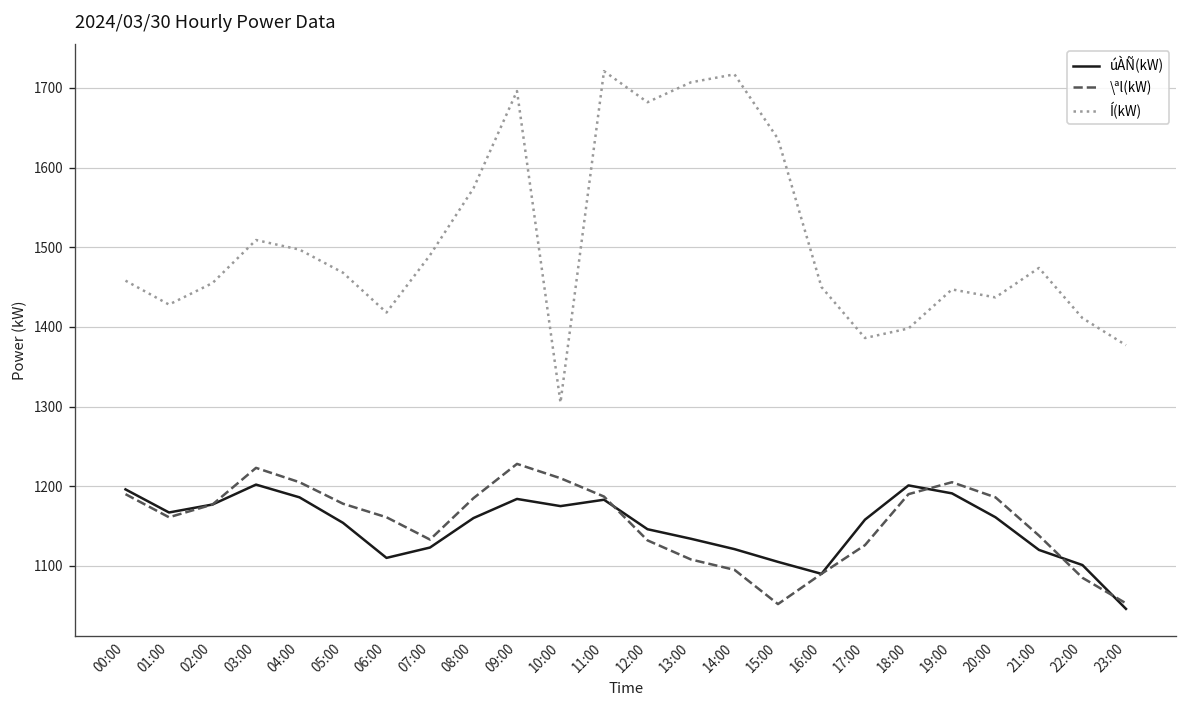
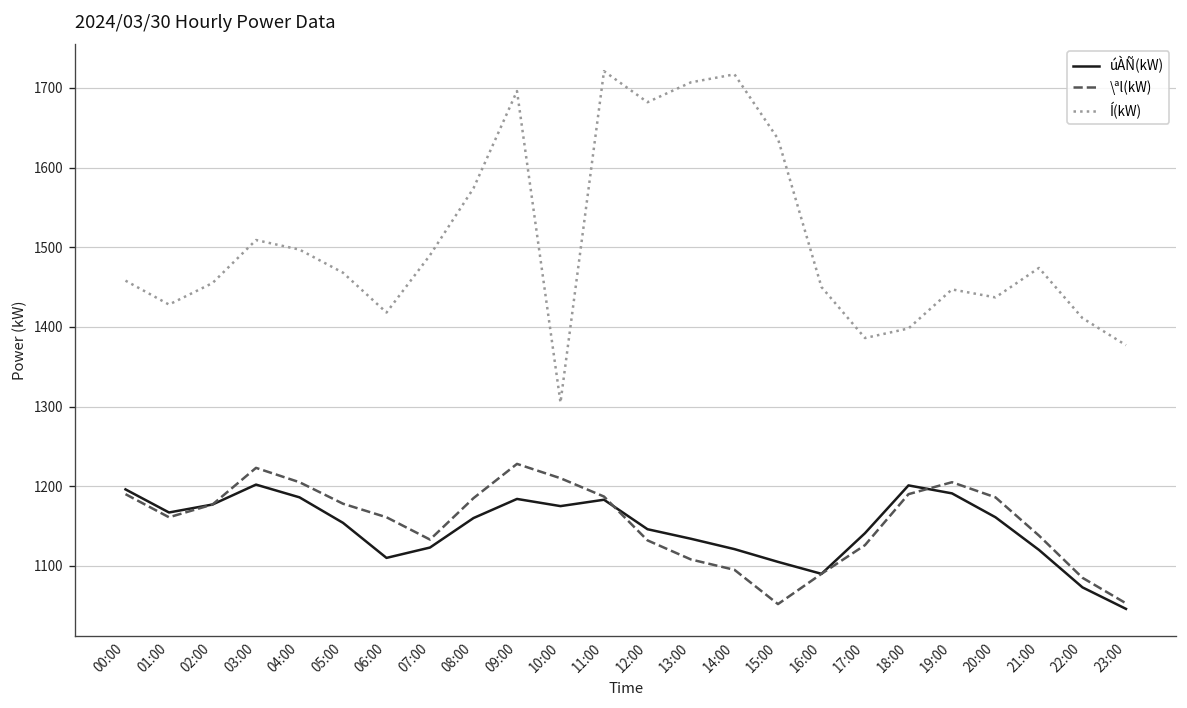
úÀÑ(kW), 17:00: 1160 -> 1140
úÀÑ(kW), 22:00: 1100 -> 1070
